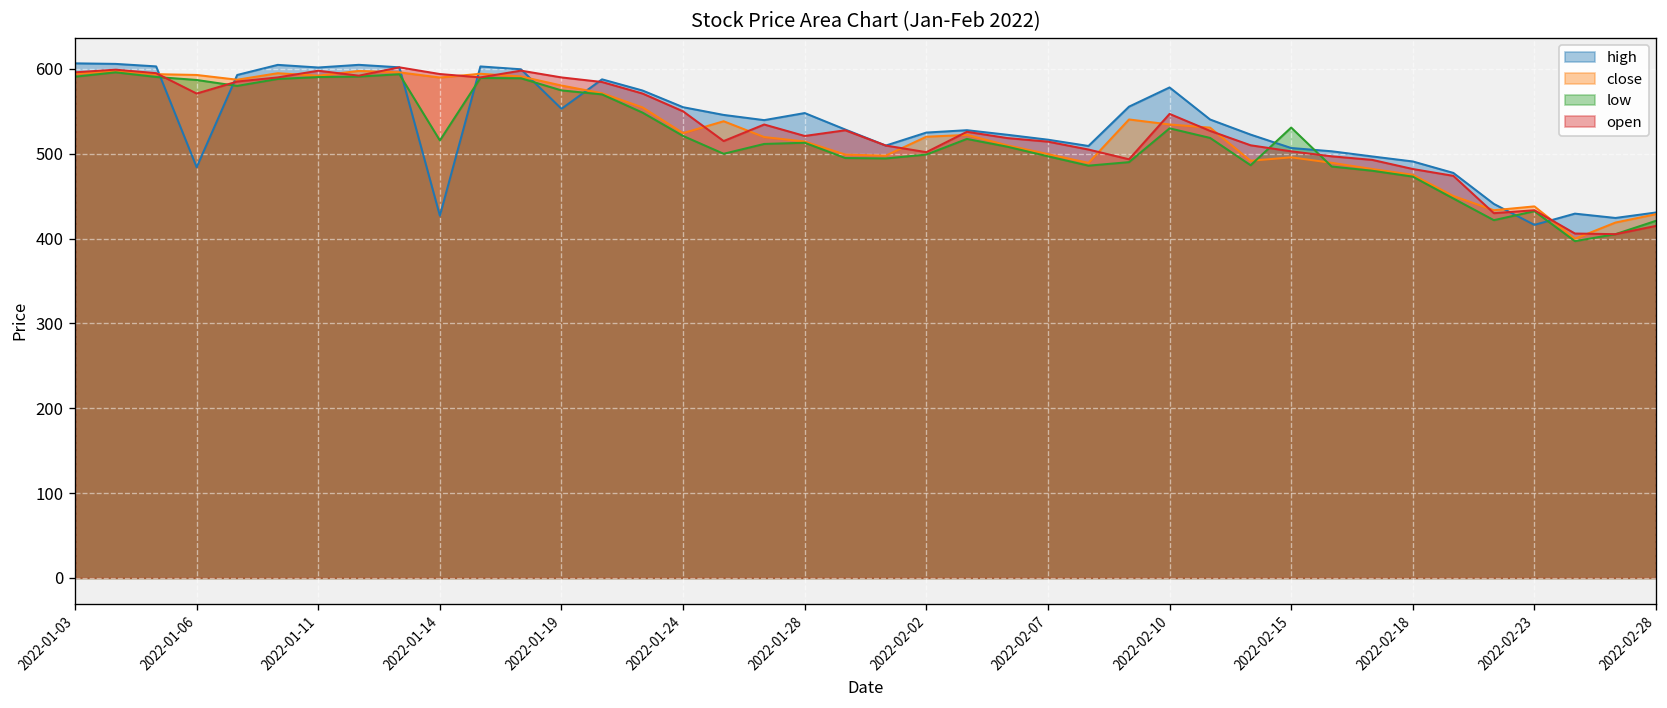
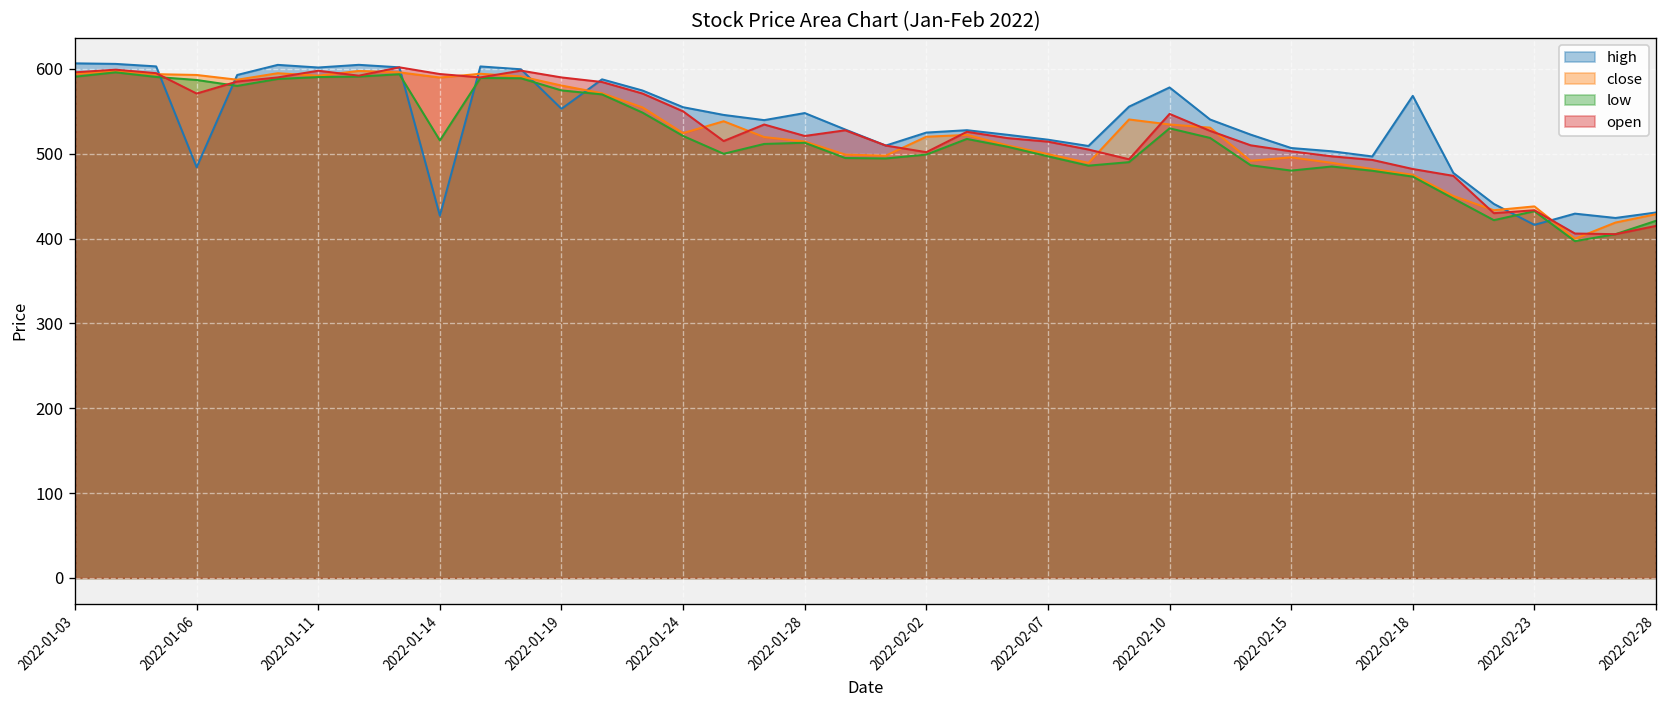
low, 2022-02-15: 530 -> 480
high, 2022-02-18: 490 -> 570
